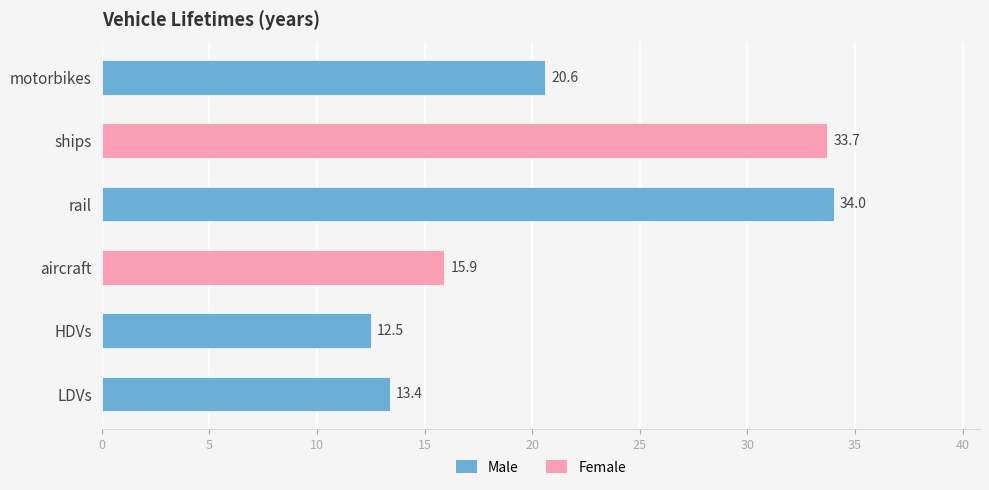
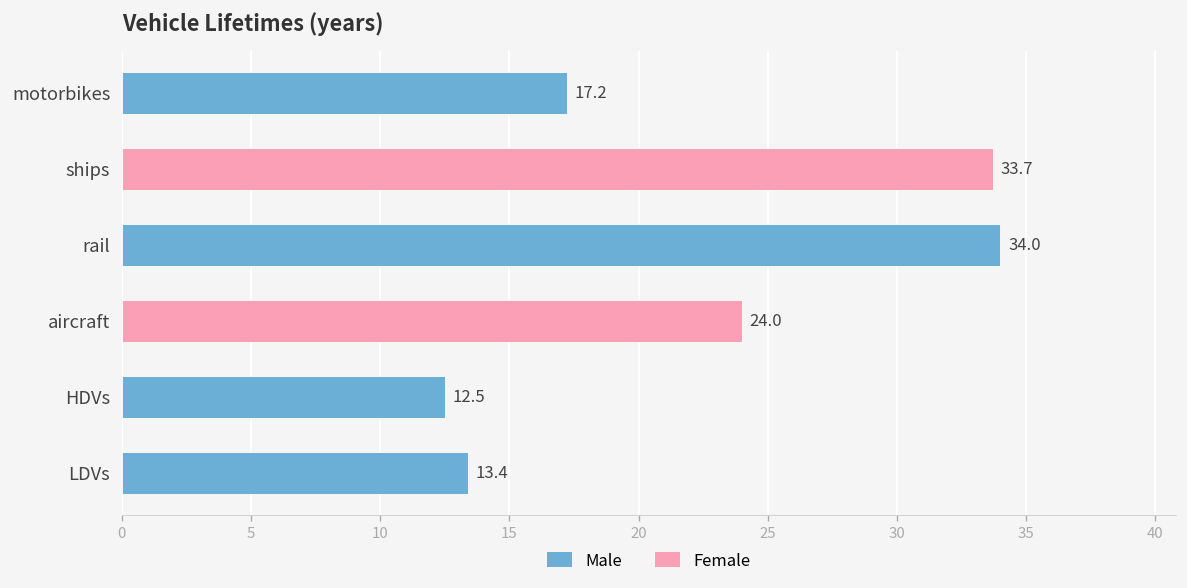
motorbikes: 20.6 -> 17.2
aircraft: 15.9 -> 24.0
